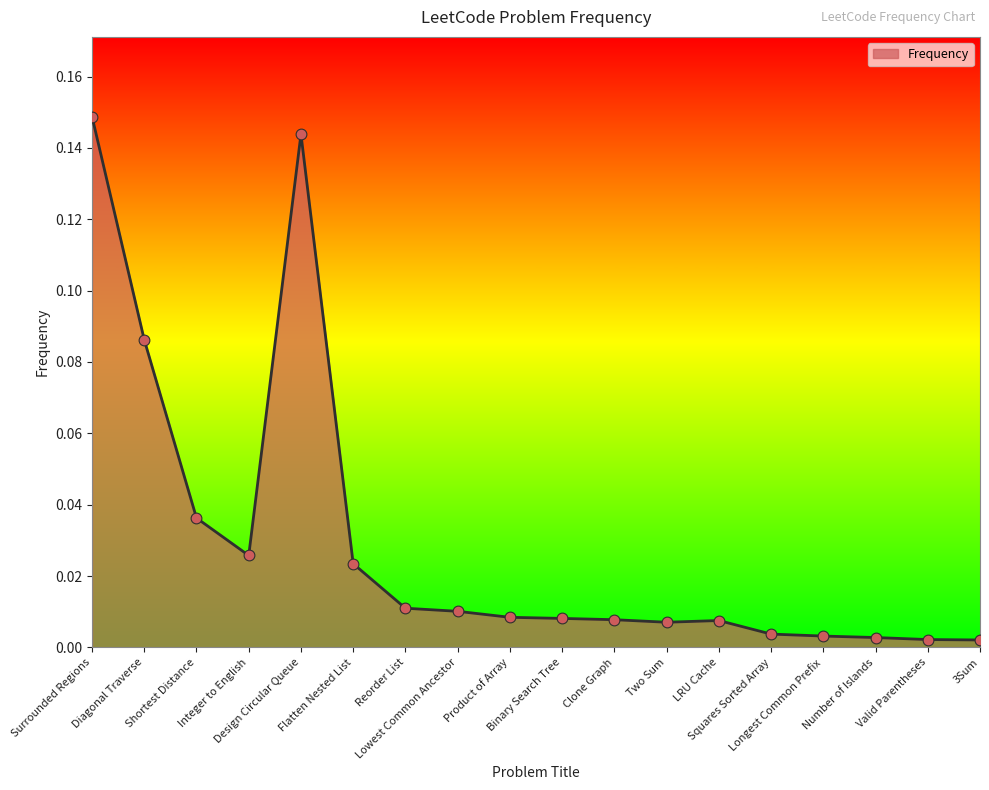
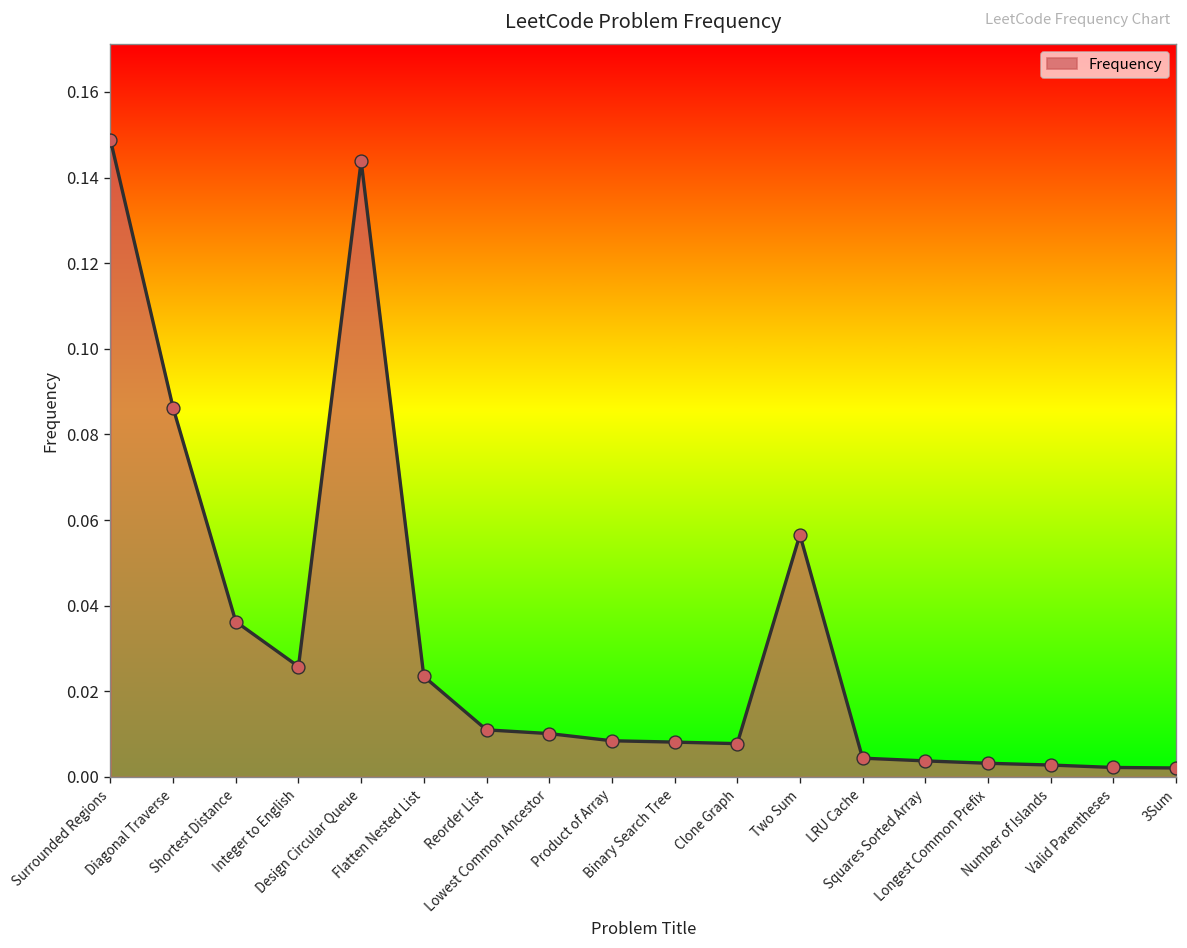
Two Sum: 0.007 -> 0.057
LRU Cache: 0.008 -> 0.004
